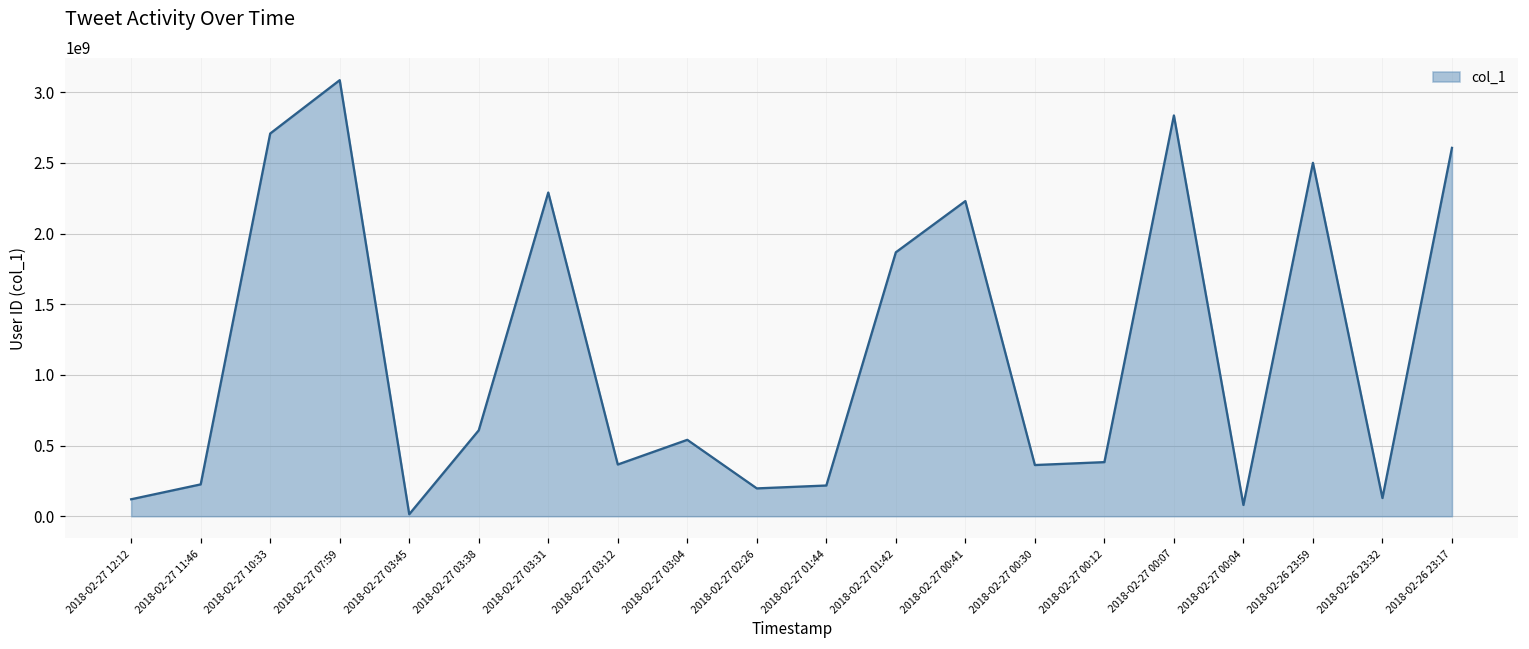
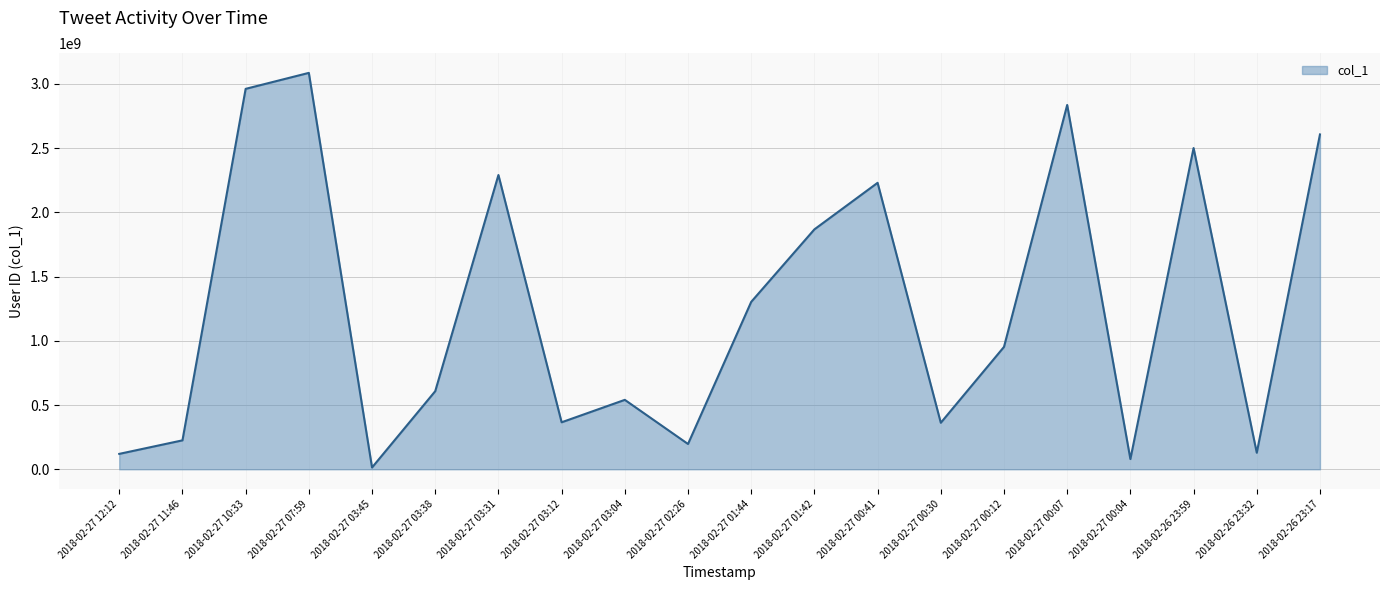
2018-02-27 10:33: 2710000000 -> 2960000000
2018-02-27 01:44: 220000000 -> 1300000000
2018-02-27 00:12: 380000000 -> 950000000
